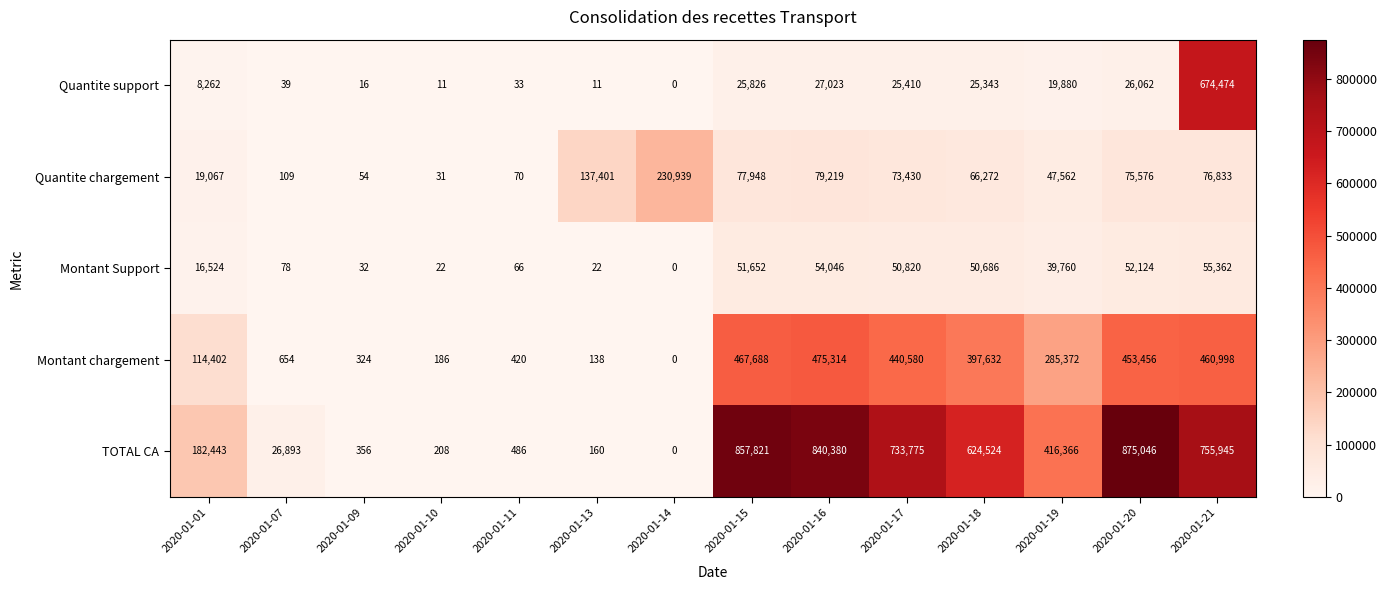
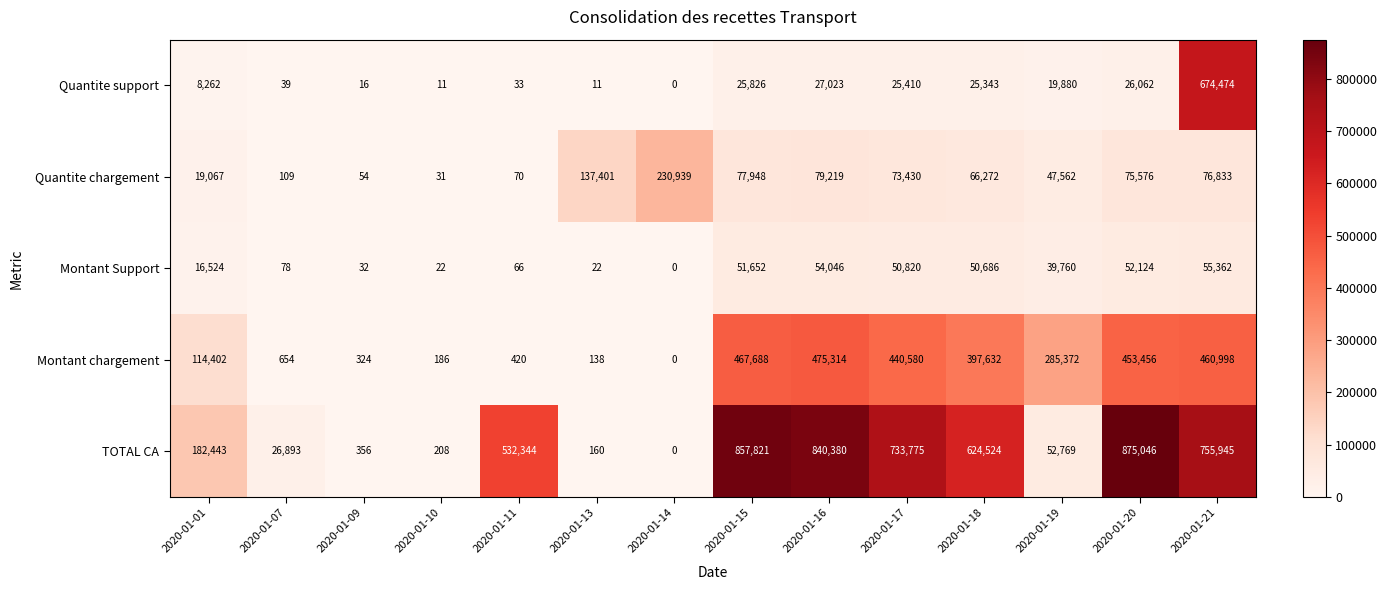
TOTAL CA, 2020-01-11: 486 -> 532,344
TOTAL CA, 2020-01-19: 416,366 -> 52,769
